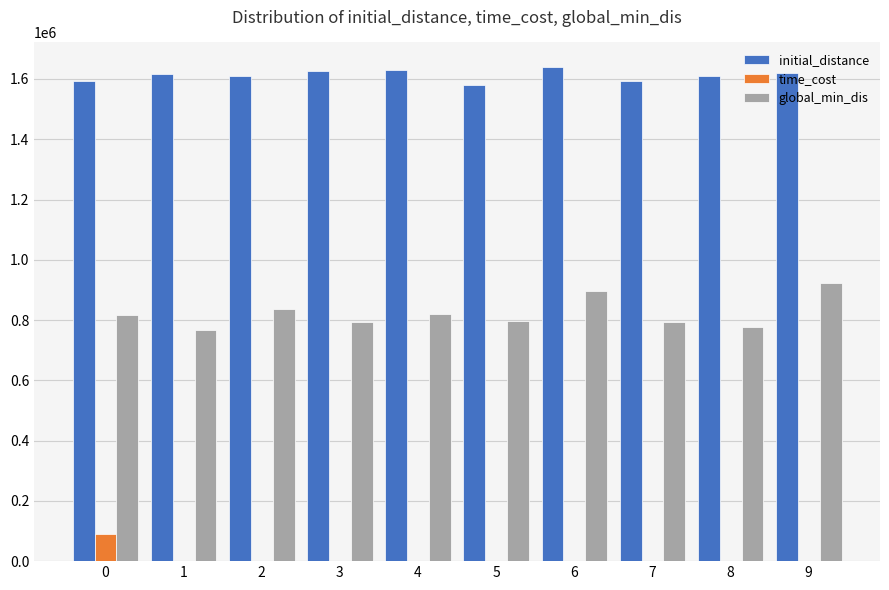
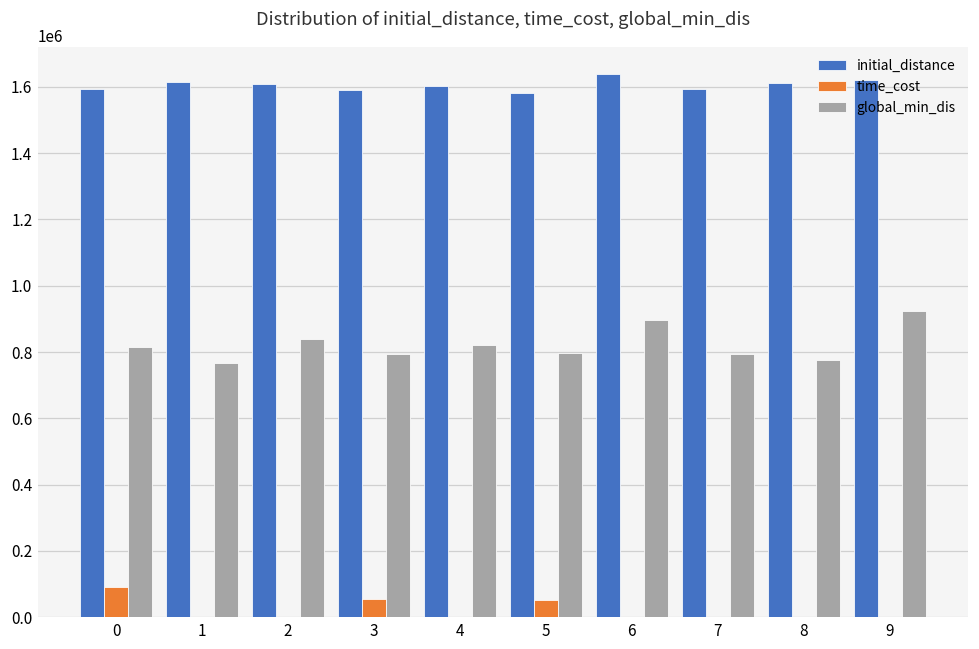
initial_distance, 3: 1630000 -> 1590000
time_cost, 3: 0 -> 60000
initial_distance, 4: 1630000 -> 1600000
time_cost, 5: 0 -> 50000
